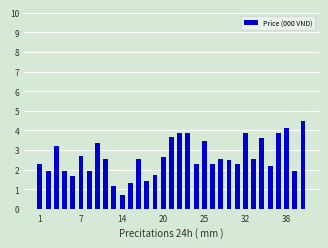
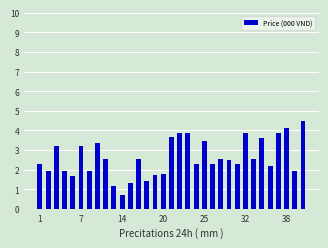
7: 2.7 -> 3.2
20: 2.6 -> 1.8
